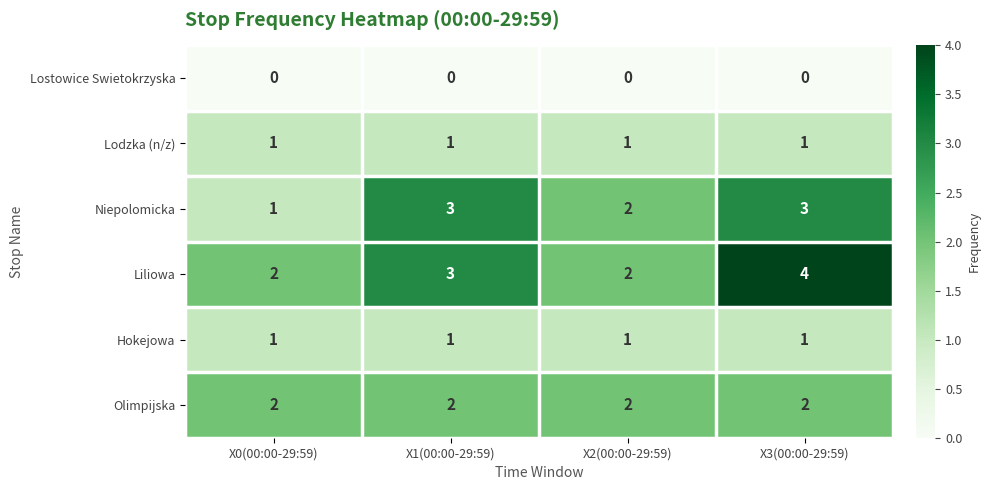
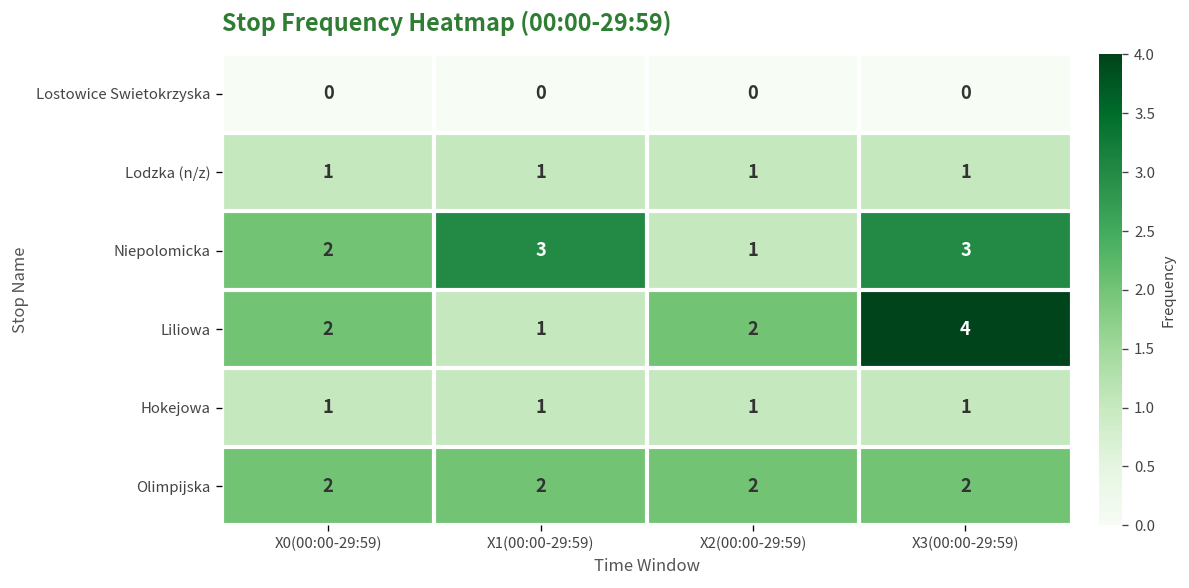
Niepolomicka, X0(00:00-29:59): 1 -> 2
Niepolomicka, X2(00:00-29:59): 2 -> 1
Liliowa, X1(00:00-29:59): 3 -> 1
